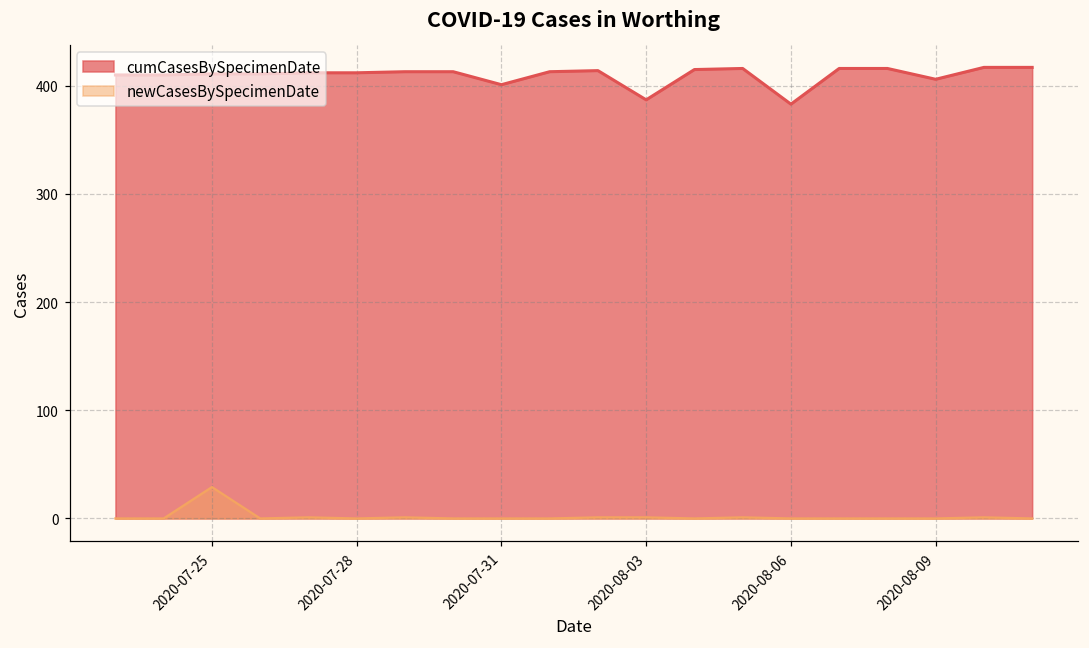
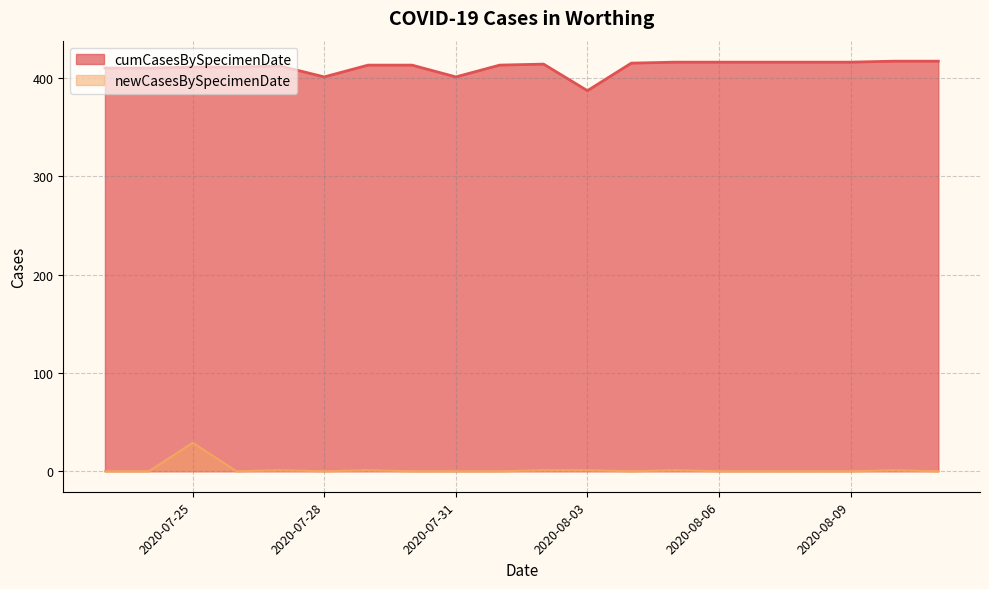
cumCasesBySpecimenDate, 2020-07-28: 410 -> 400
cumCasesBySpecimenDate, 2020-08-06: 380 -> 420
cumCasesBySpecimenDate, 2020-08-09: 410 -> 420
